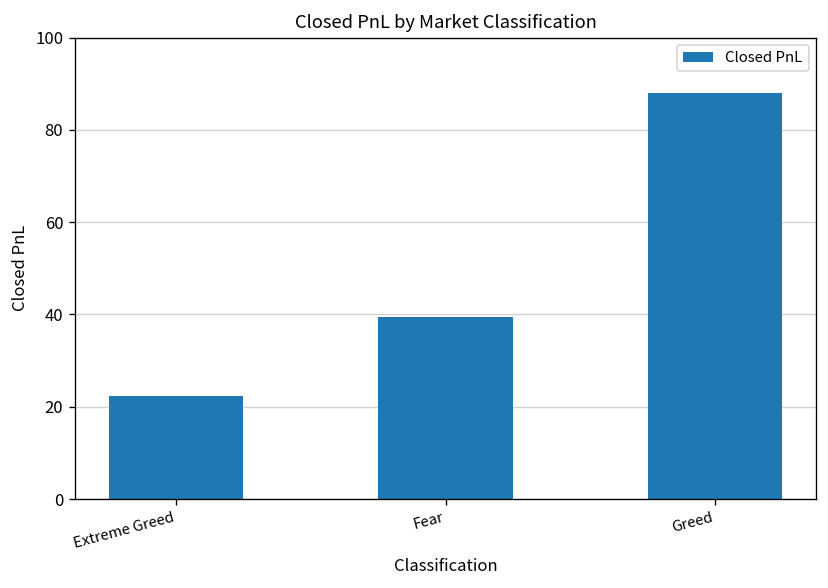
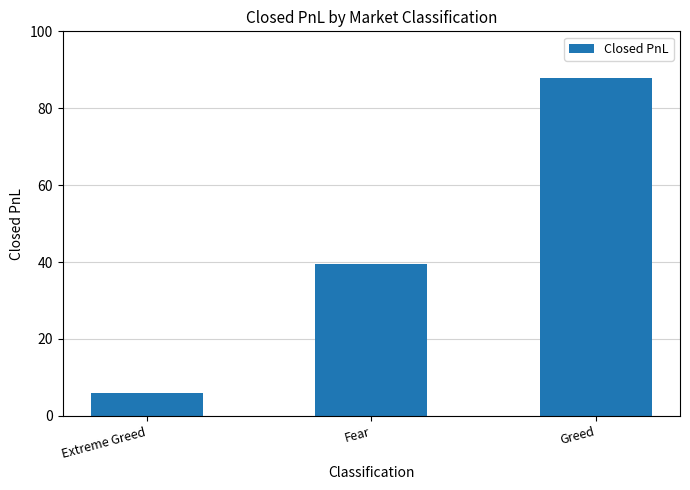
Extreme Greed: 22 -> 6
